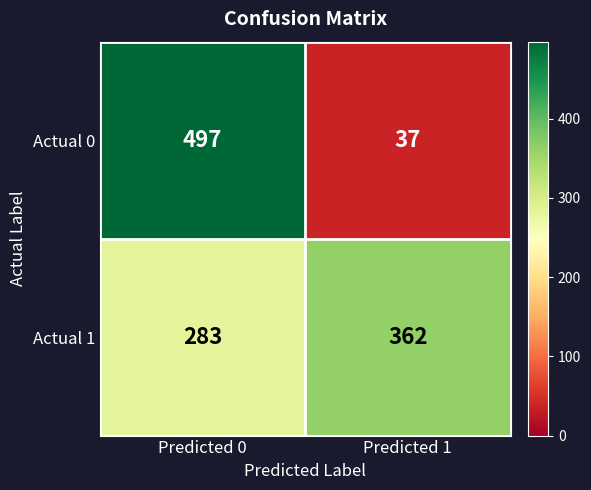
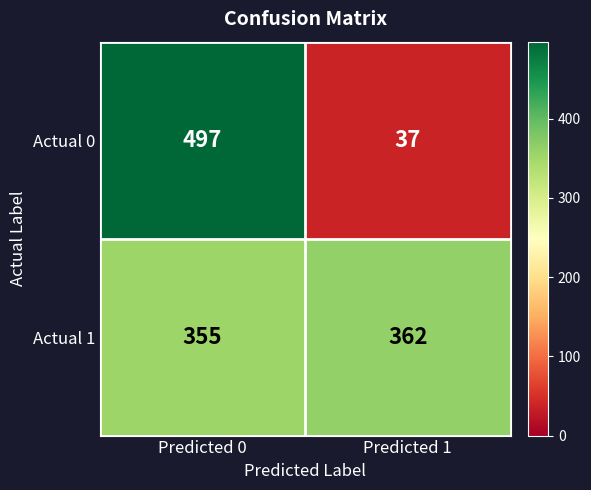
Actual 1, Predicted 0: 283 -> 355
